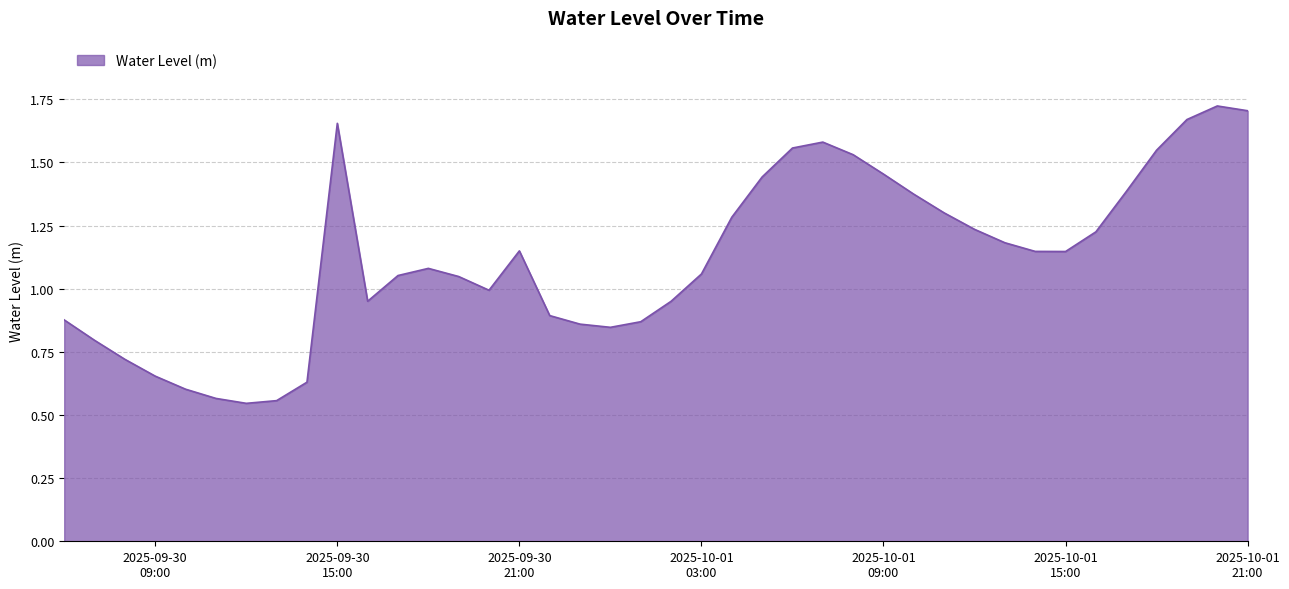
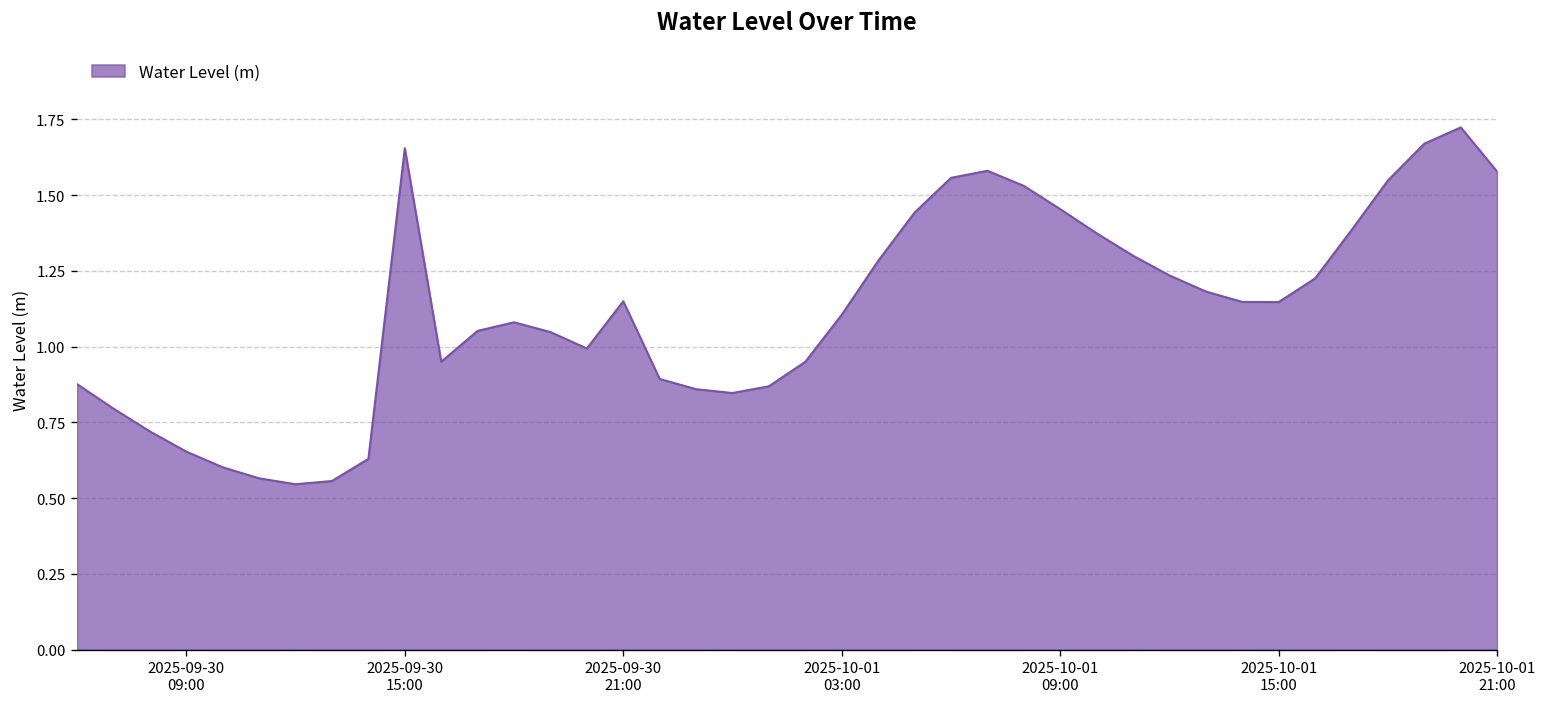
2025-10-01 03:00: 1.06 -> 1.11
2025-10-01 21:00: 1.70 -> 1.58
